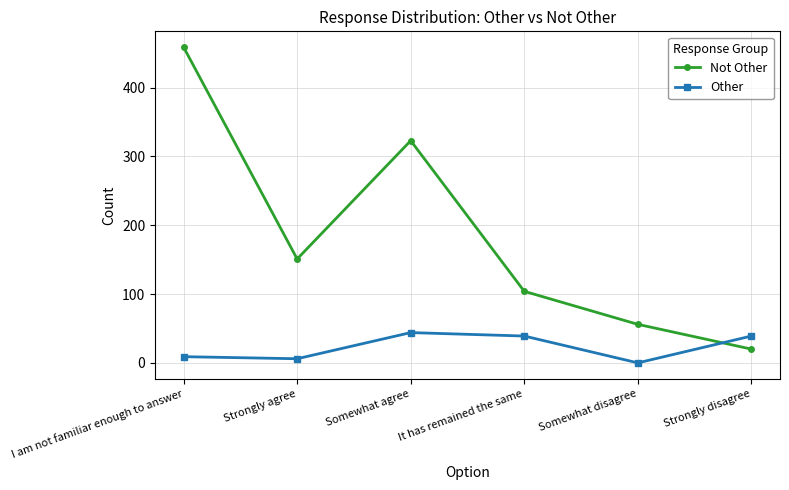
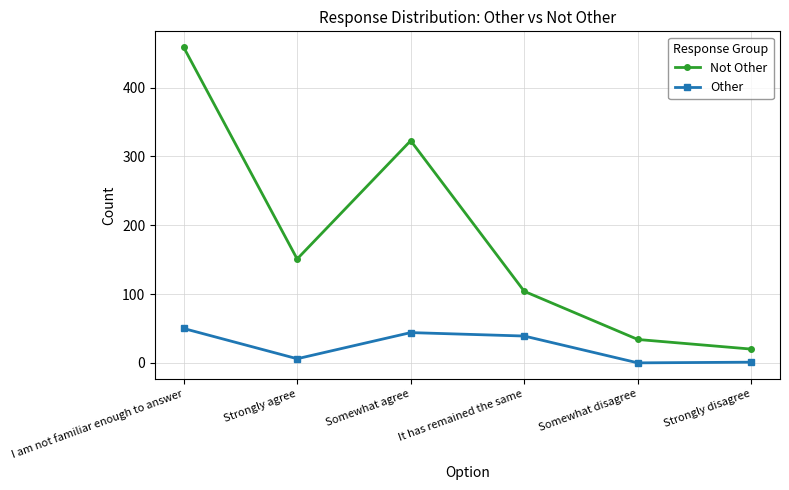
Other, I am not familiar enough to answer: 10 -> 50
Not Other, Somewhat disagree: 60 -> 30
Other, Strongly disagree: 40 -> 0
